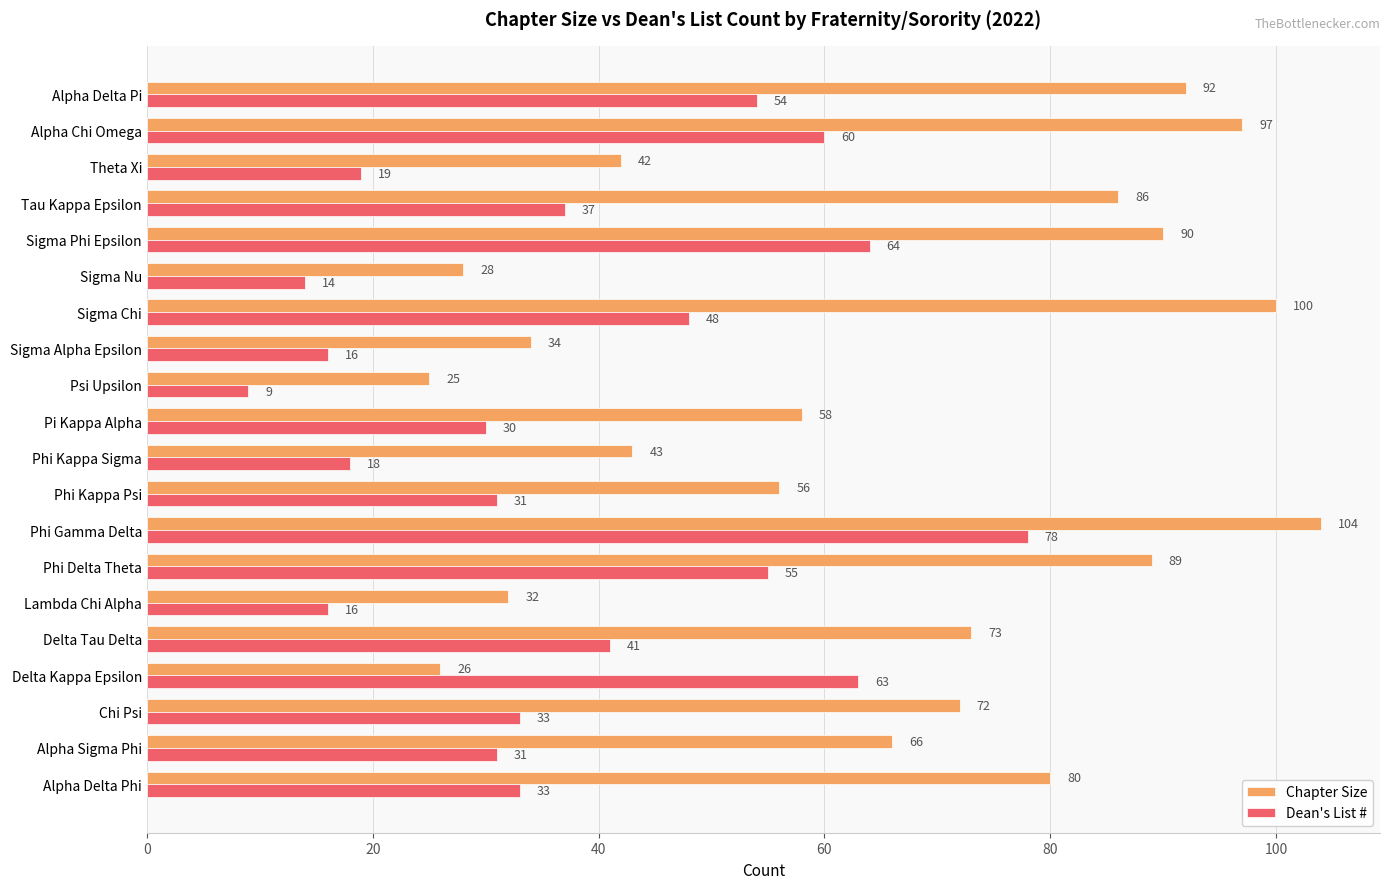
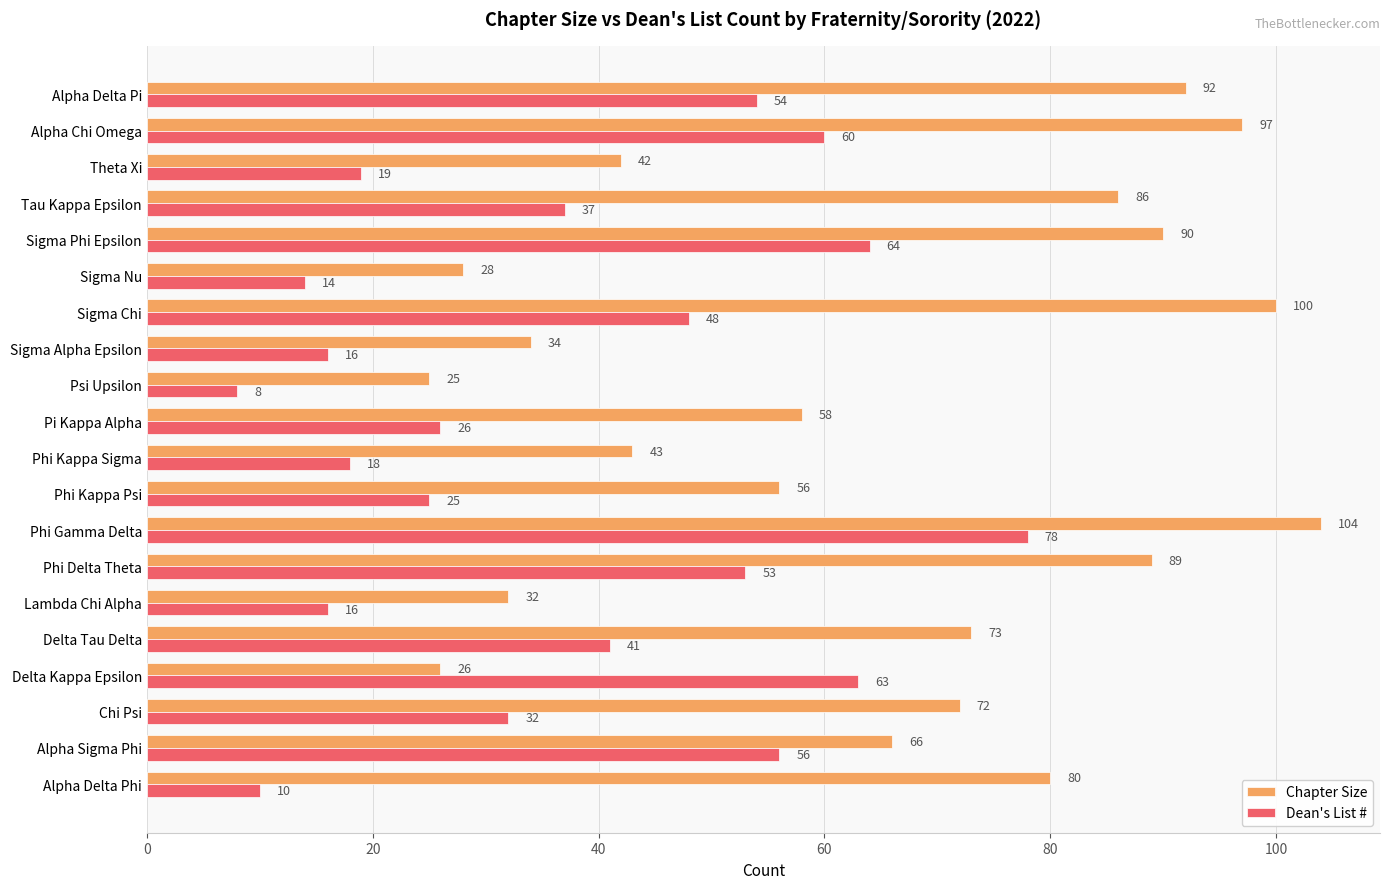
Dean's List #, Psi Upsilon: 9 -> 8
Dean's List #, Pi Kappa Alpha: 30 -> 26
Dean's List #, Phi Kappa Psi: 31 -> 25
Dean's List #, Phi Delta Theta: 55 -> 53
Dean's List #, Chi Psi: 33 -> 32
Dean's List #, Alpha Sigma Phi: 31 -> 56
Dean's List #, Alpha Delta Phi: 33 -> 10
